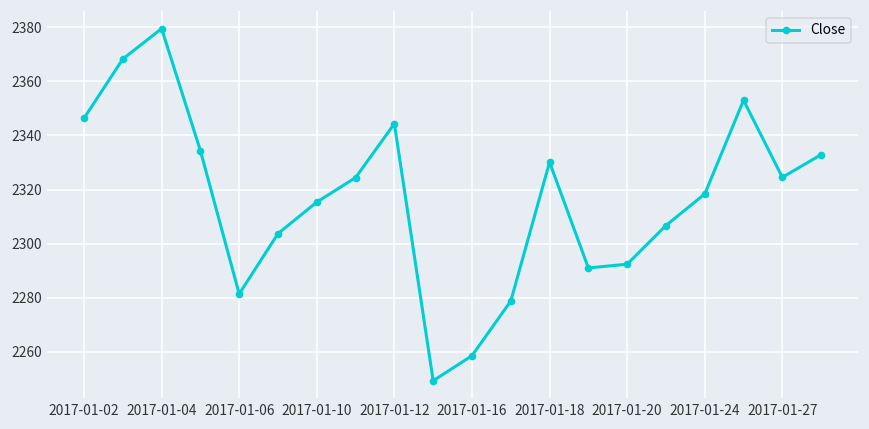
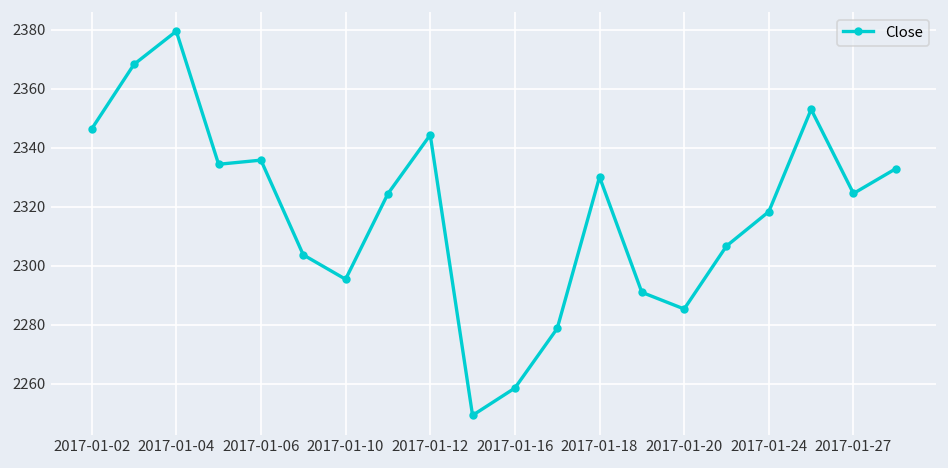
2017-01-06: 2281 -> 2336
2017-01-10: 2315 -> 2295
2017-01-20: 2292 -> 2285
